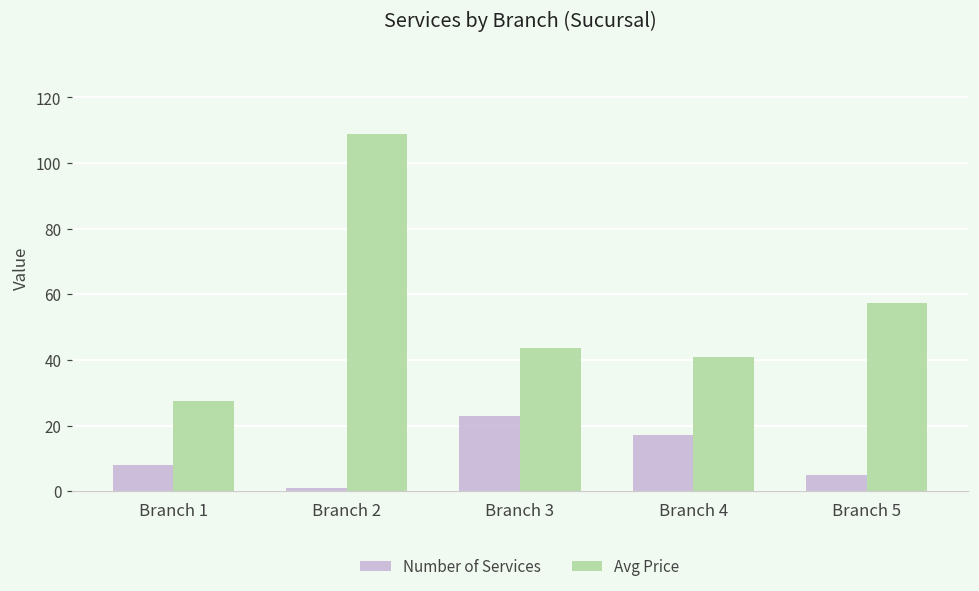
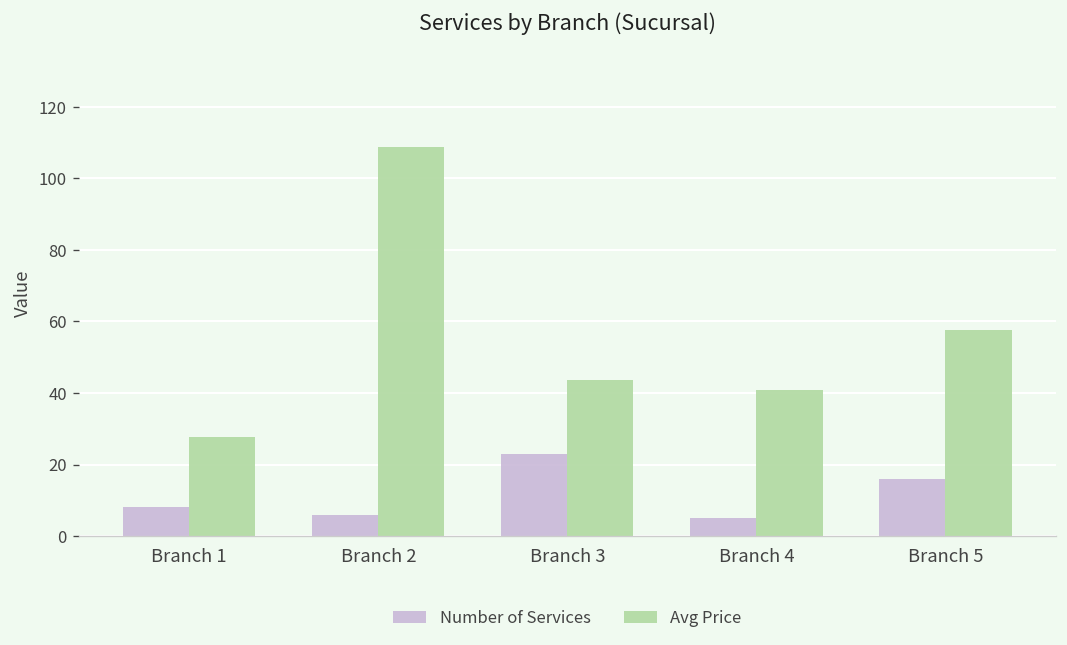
Number of Services, Branch 2: 1 -> 6
Number of Services, Branch 4: 17 -> 5
Number of Services, Branch 5: 5 -> 16
